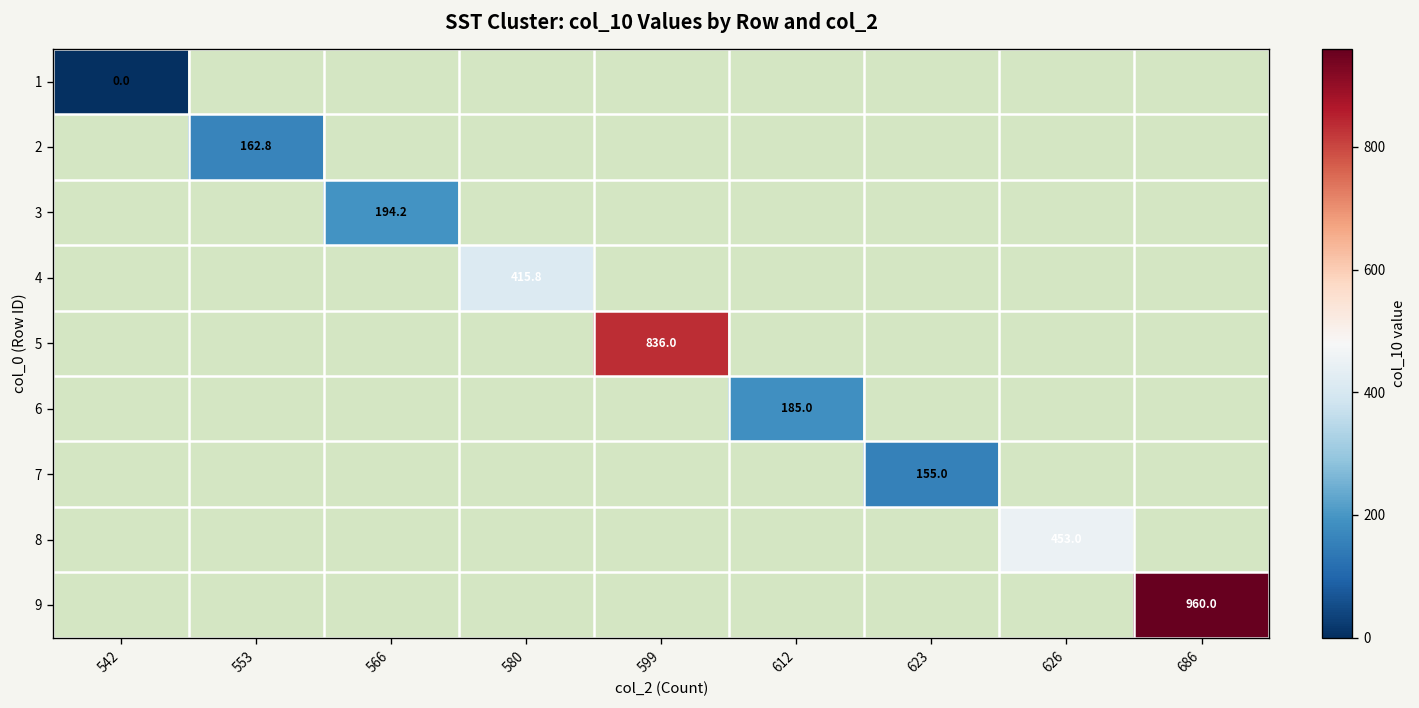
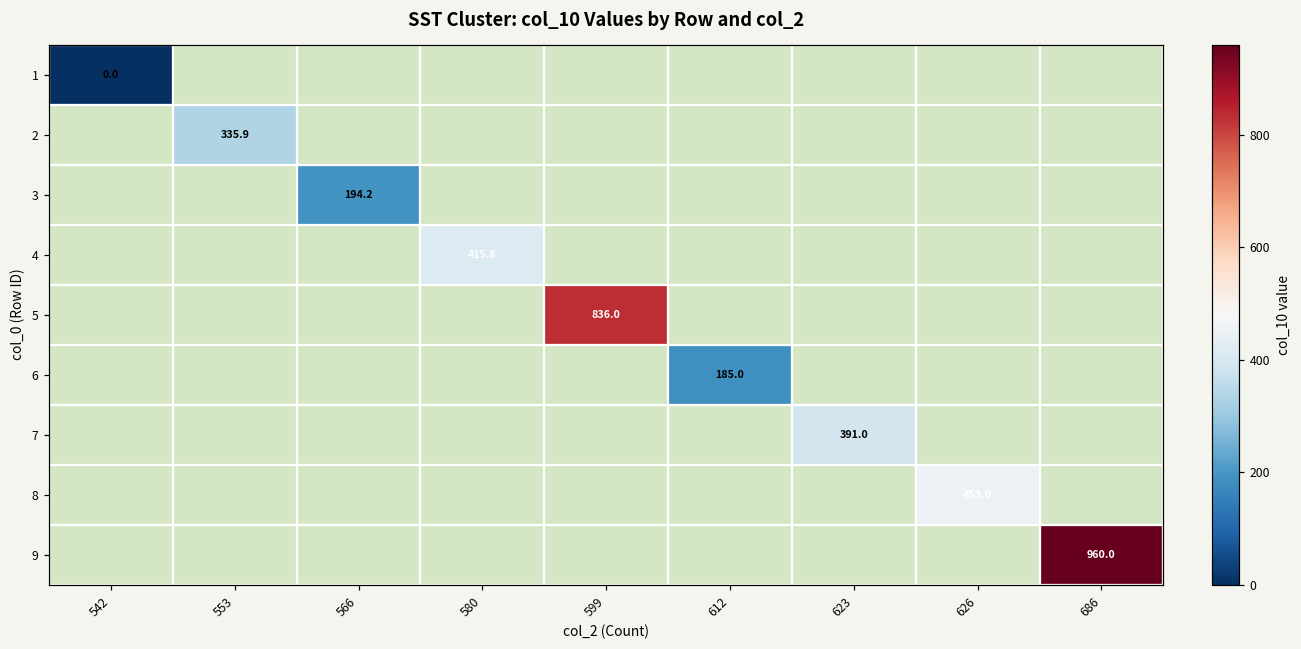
2, 553: 162.8 -> 335.9
7, 623: 155.0 -> 391.0
